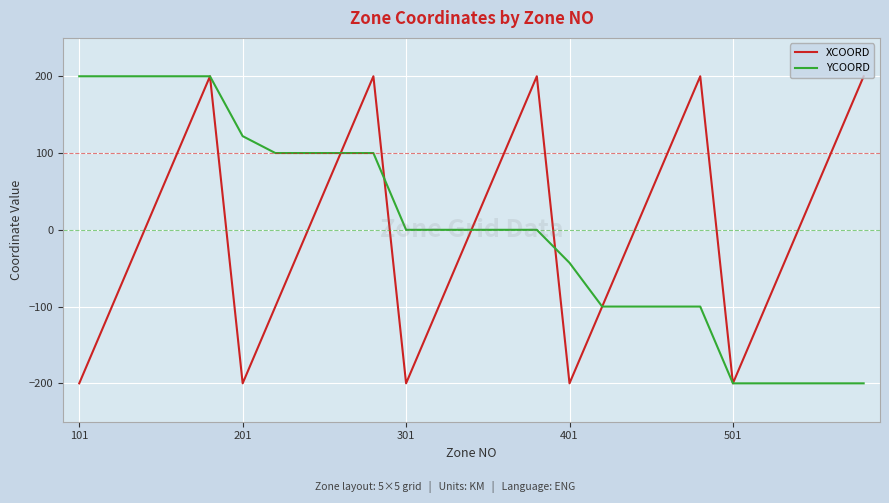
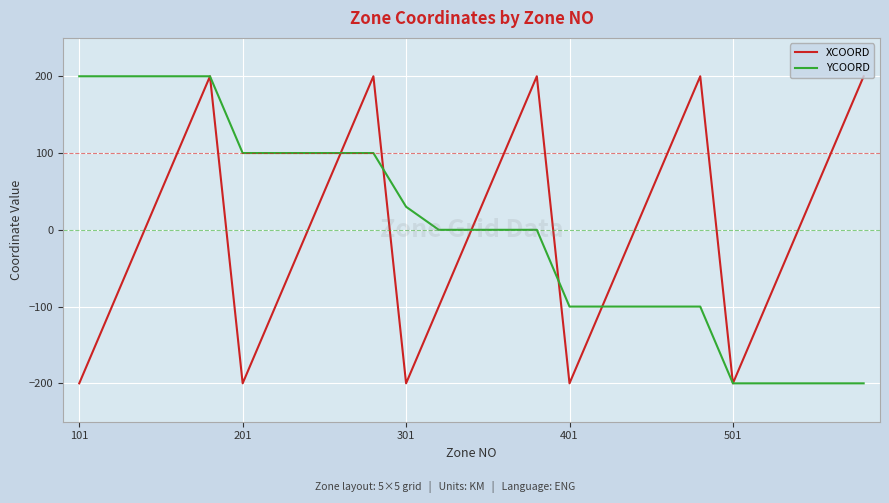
YCOORD, 201: 120 -> 100
YCOORD, 301: 0 -> 30
YCOORD, 401: -40 -> -100
